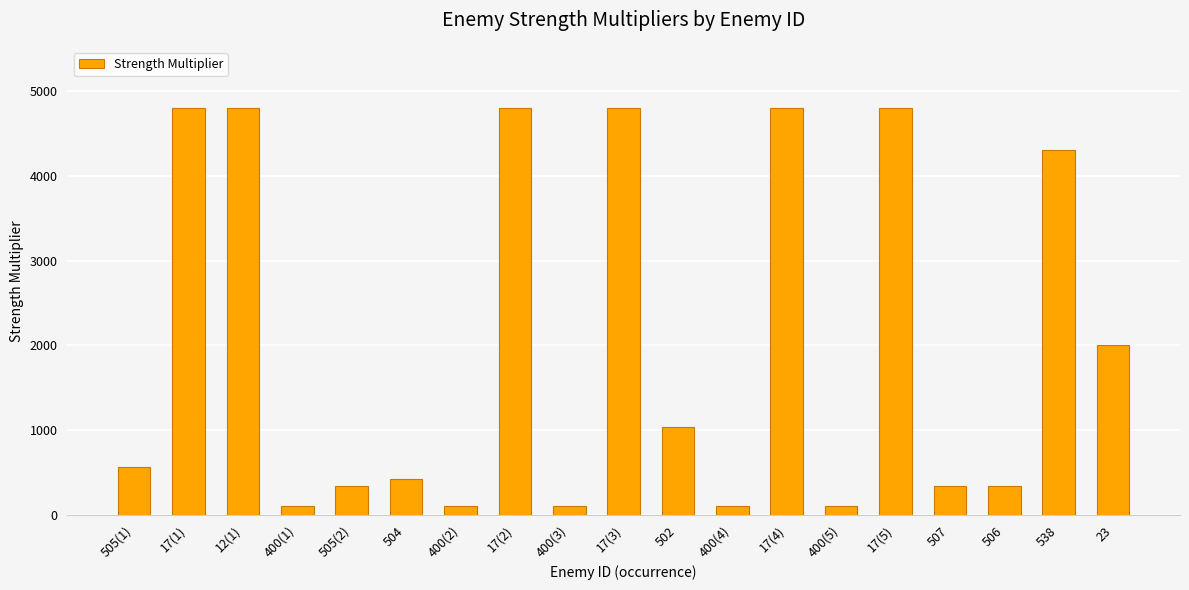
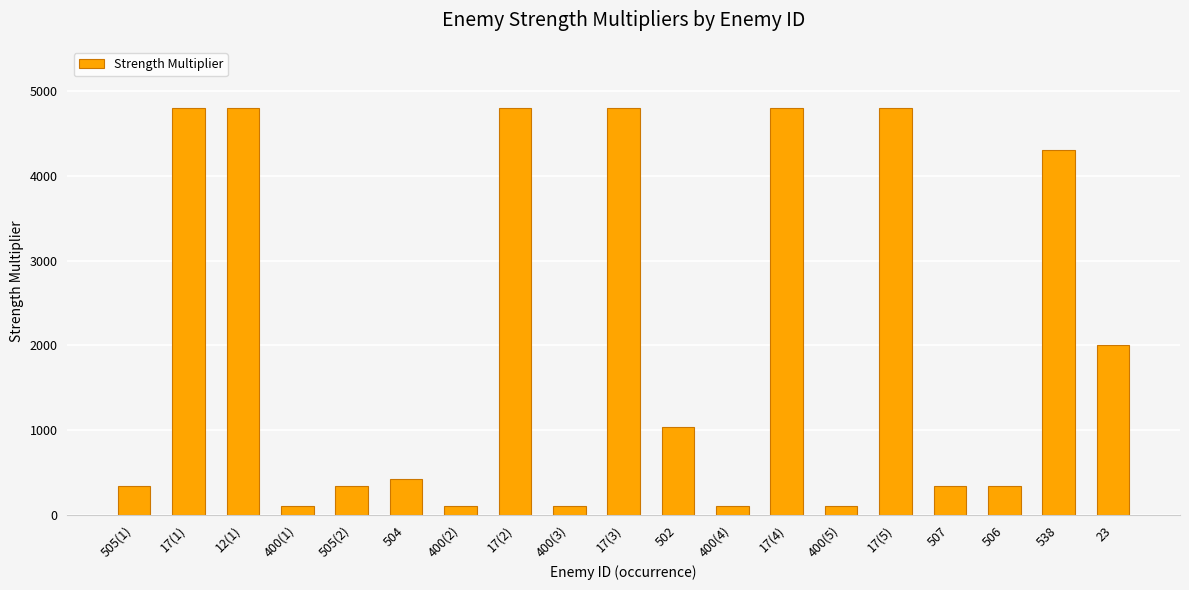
505(1): 600 -> 300
